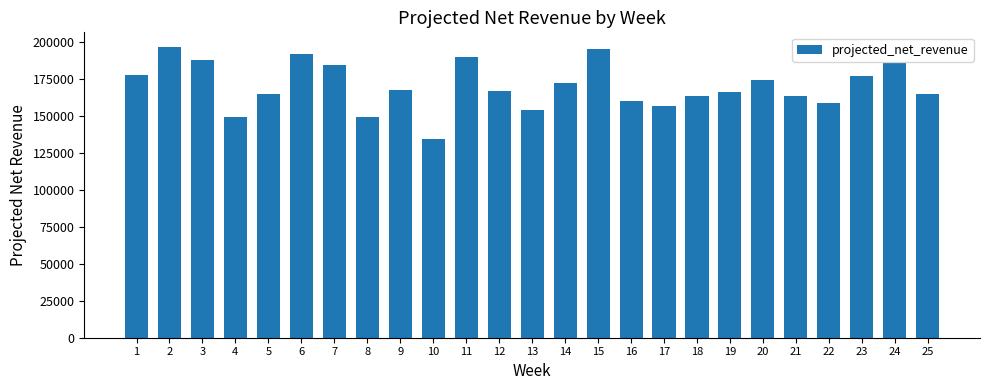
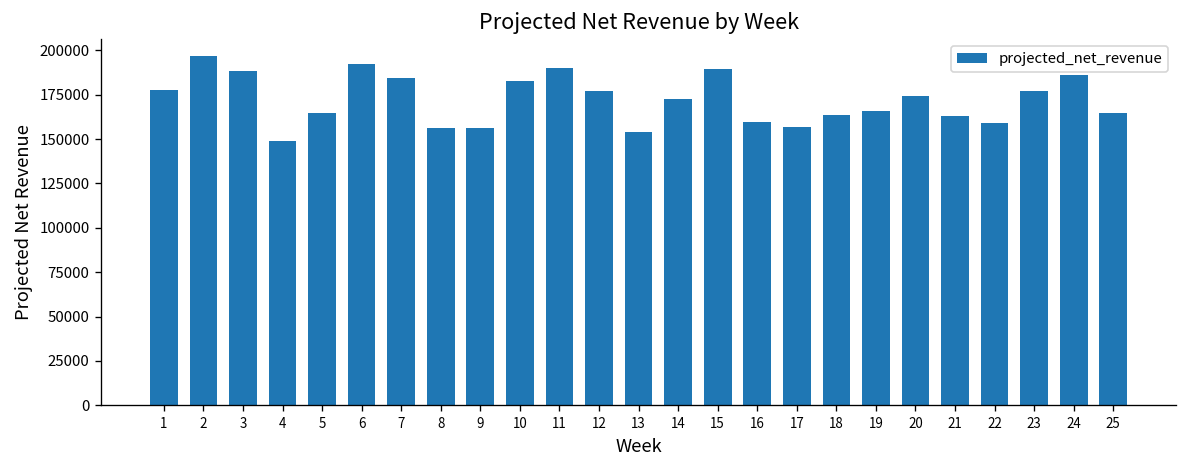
8: 149000 -> 156000
9: 168000 -> 156000
10: 134000 -> 183000
12: 167000 -> 177000
15: 195000 -> 190000
